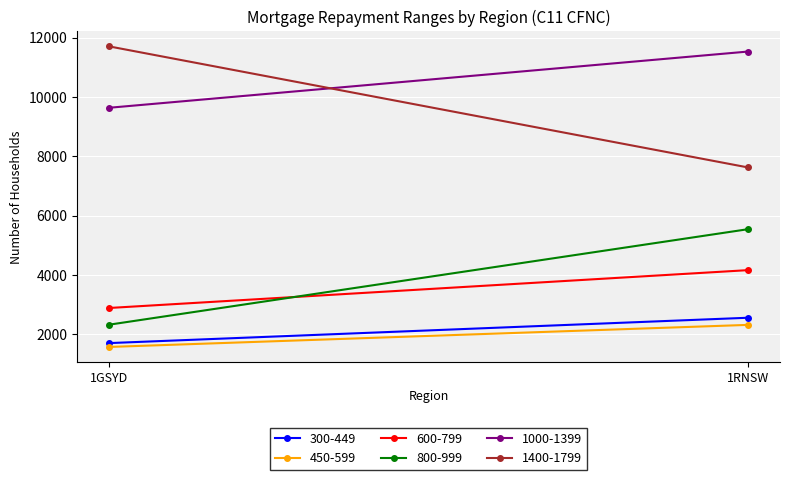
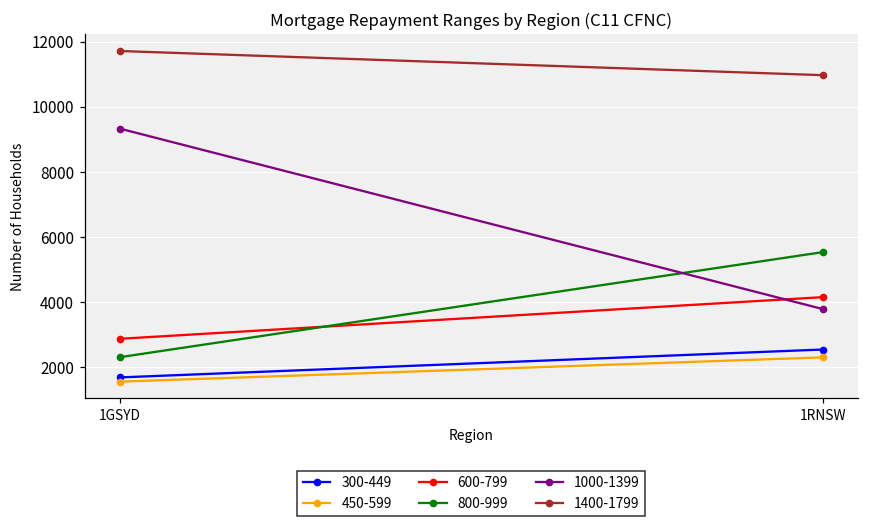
1000-1399, 1GSYD: 9600 -> 9300
1000-1399, 1RNSW: 11500 -> 3800
1400-1799, 1RNSW: 7600 -> 11000
